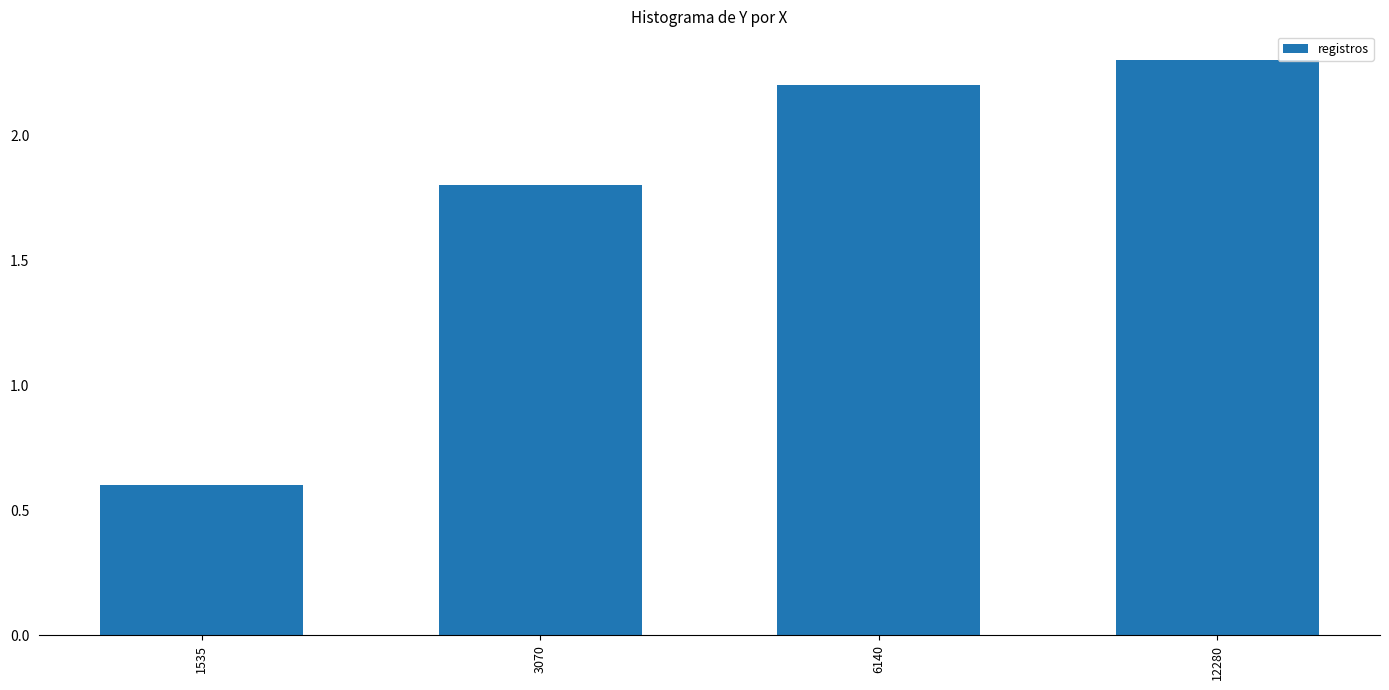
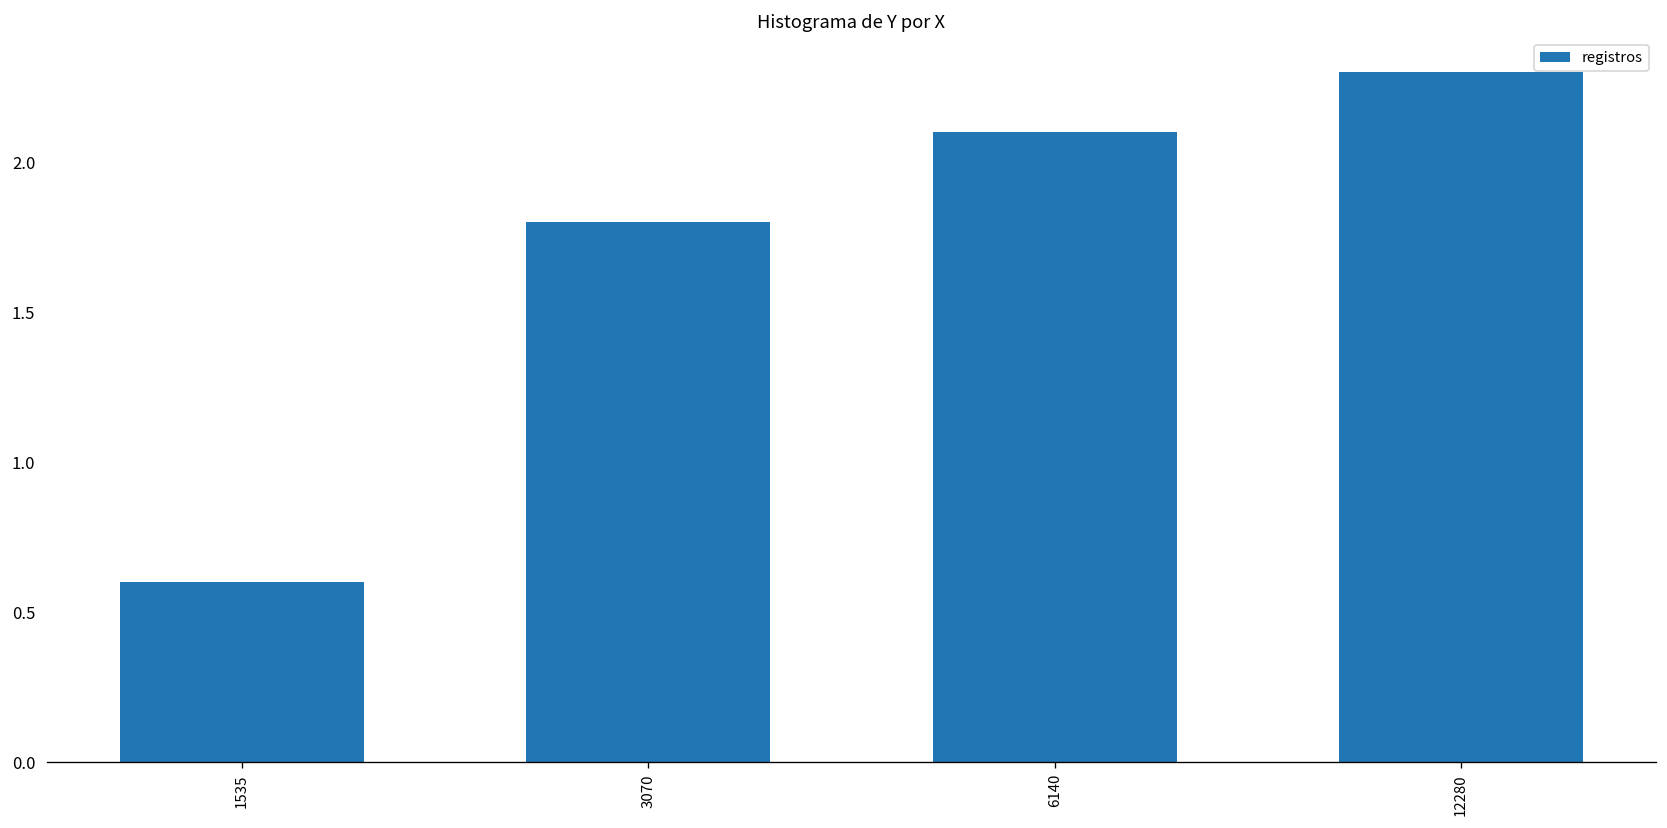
6140: 2.2 -> 2.1
